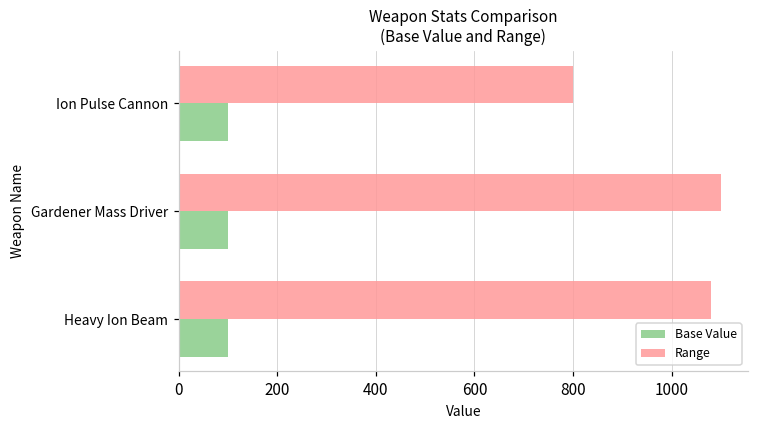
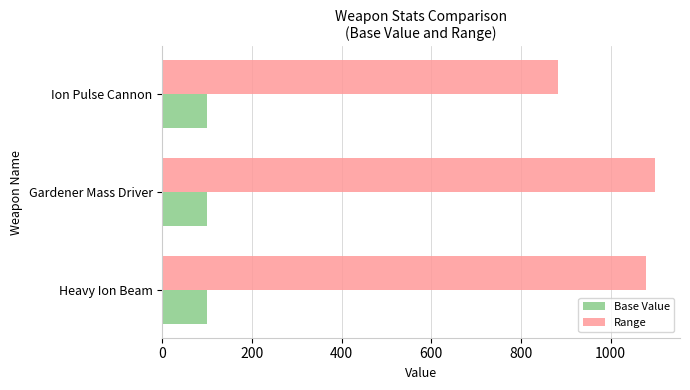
Range, Ion Pulse Cannon: 800 -> 880
